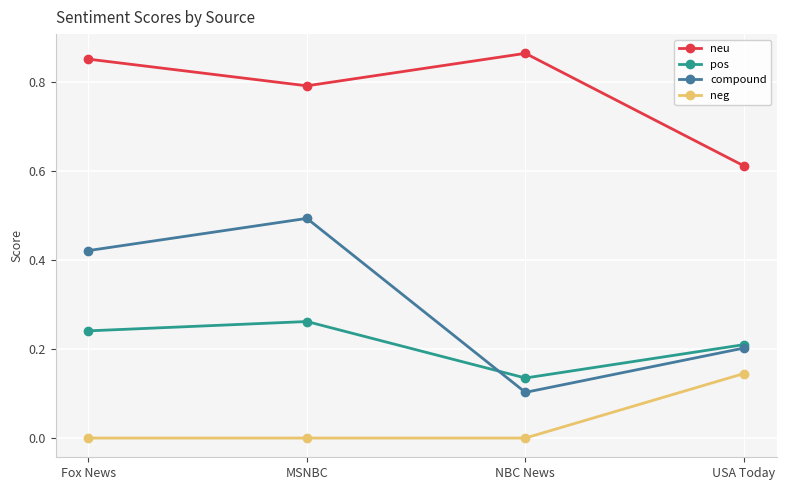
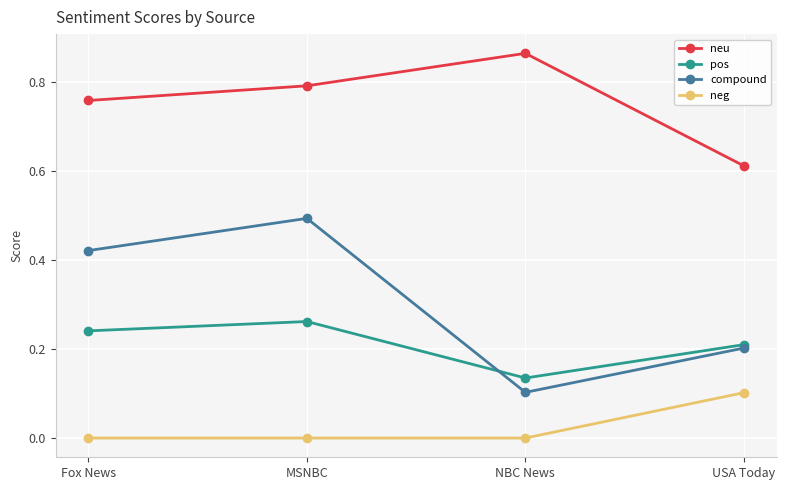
neu, Fox News: 0.85 -> 0.76
neg, USA Today: 0.15 -> 0.10
